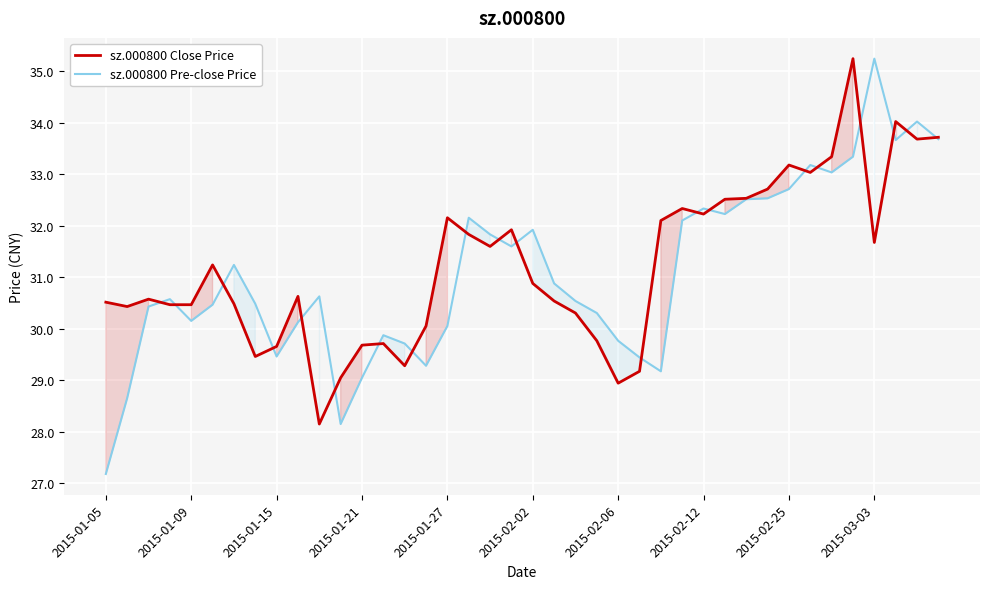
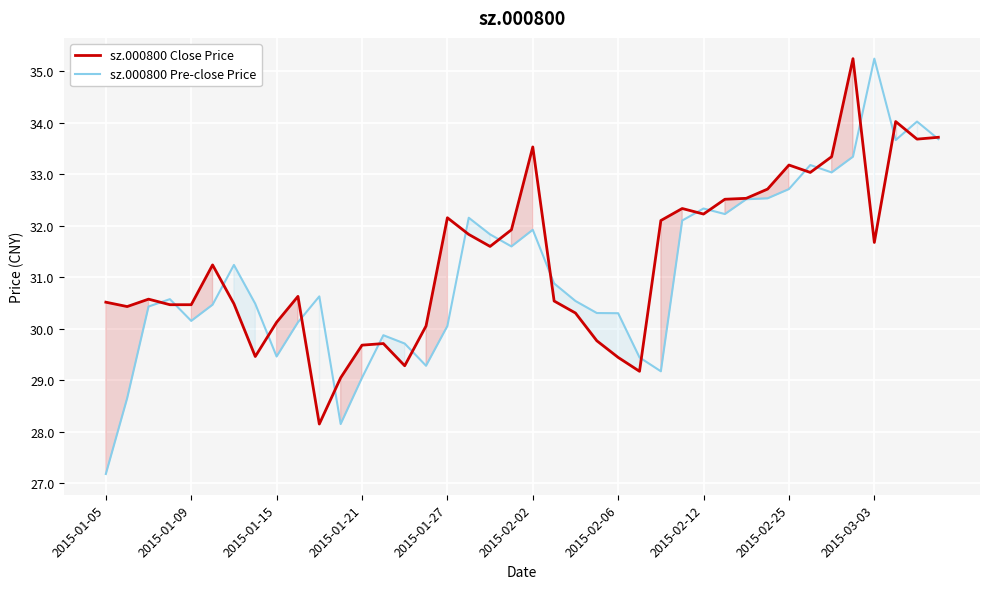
sz.000800 Close Price, 2015-01-15: 29.7 -> 30.1
sz.000800 Close Price, 2015-02-02: 30.9 -> 33.5
sz.000800 Close Price, 2015-02-06: 28.9 -> 29.4
sz.000800 Pre-close Price, 2015-02-06: 29.8 -> 30.3
